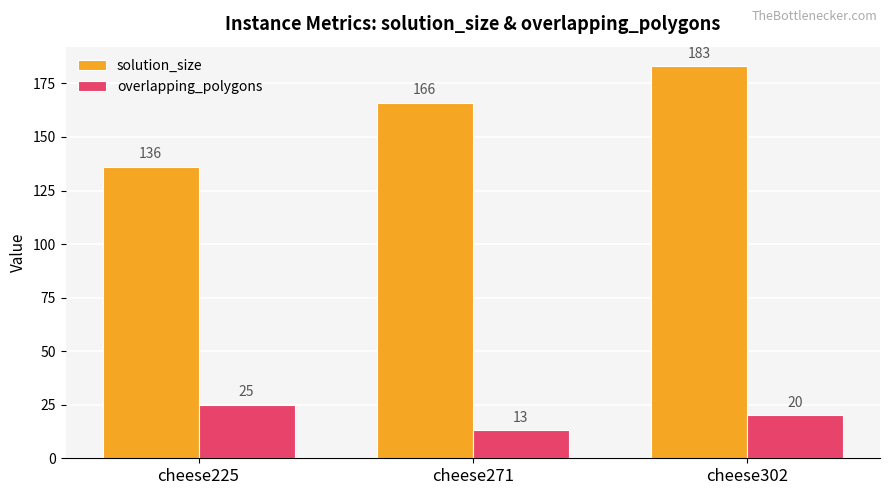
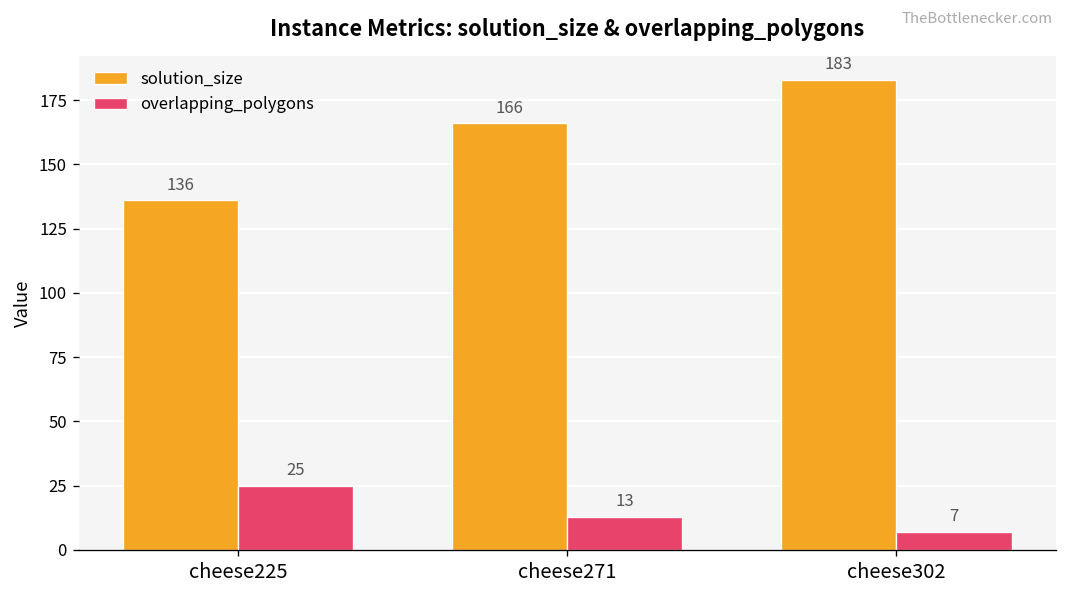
overlapping_polygons, cheese302: 20 -> 7
